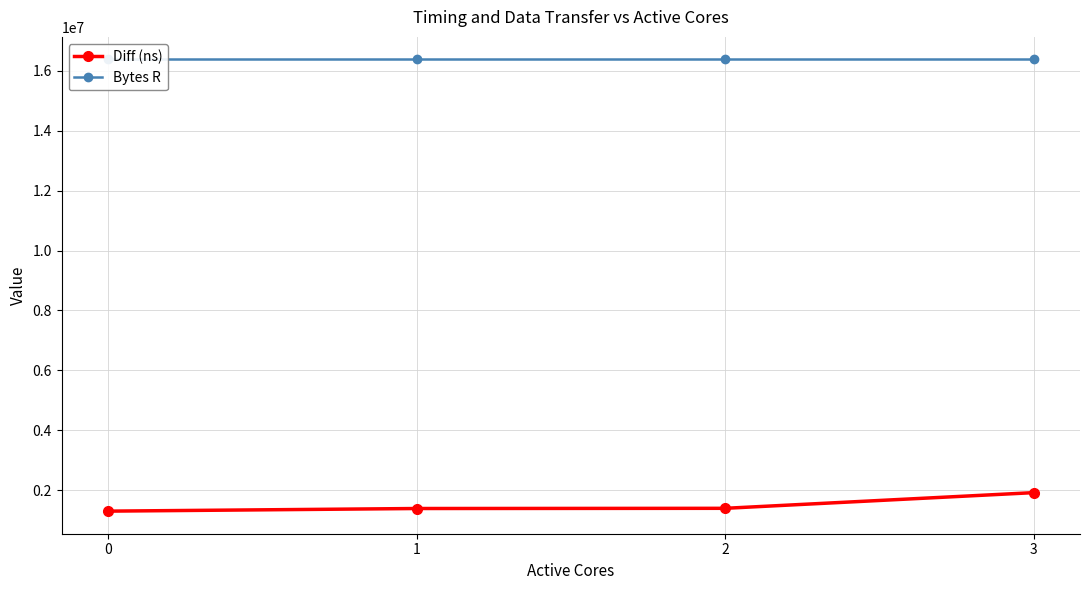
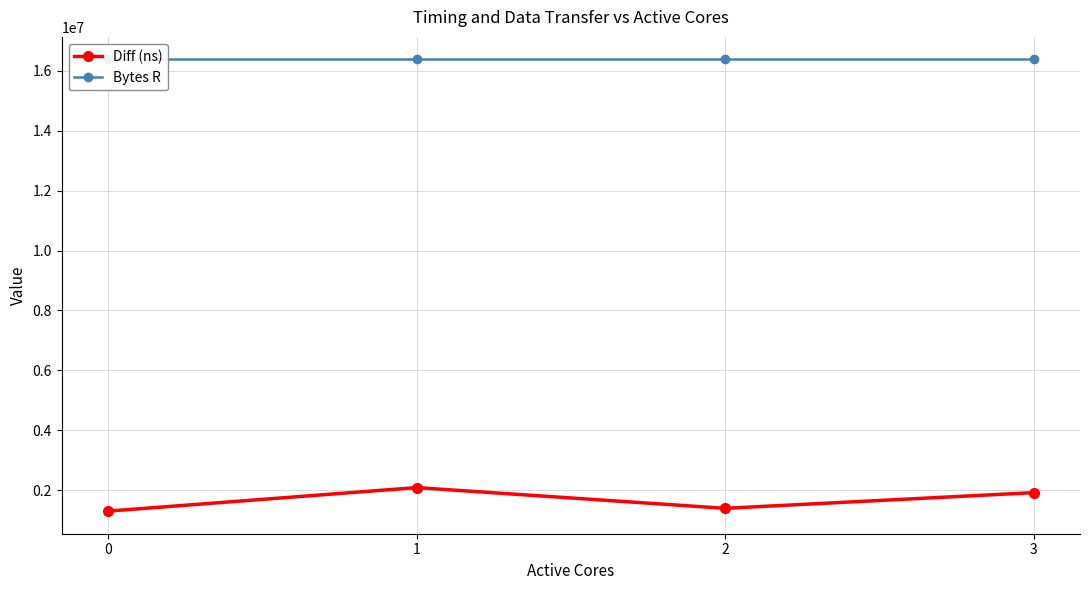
Diff (ns), 1: 1400000 -> 2100000
